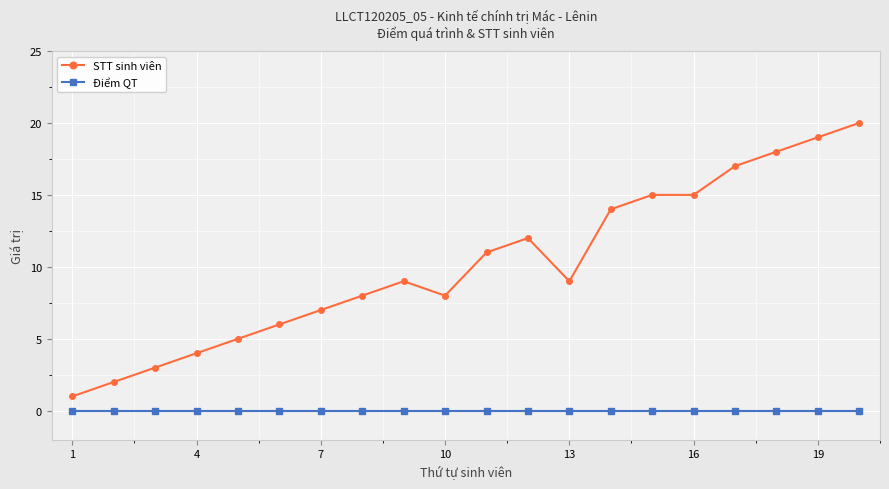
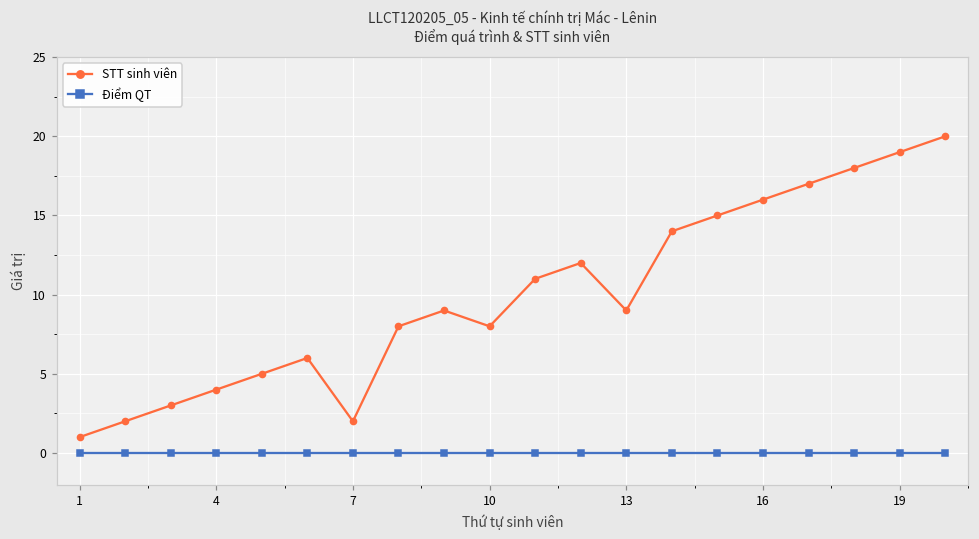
STT sinh viên, 7: 7 -> 2
STT sinh viên, 16: 15 -> 16
